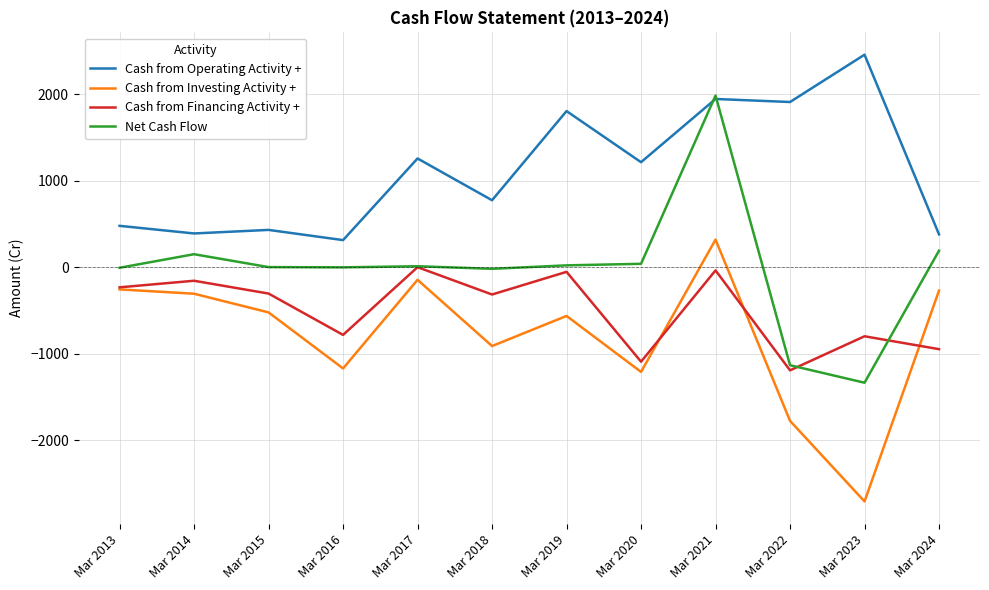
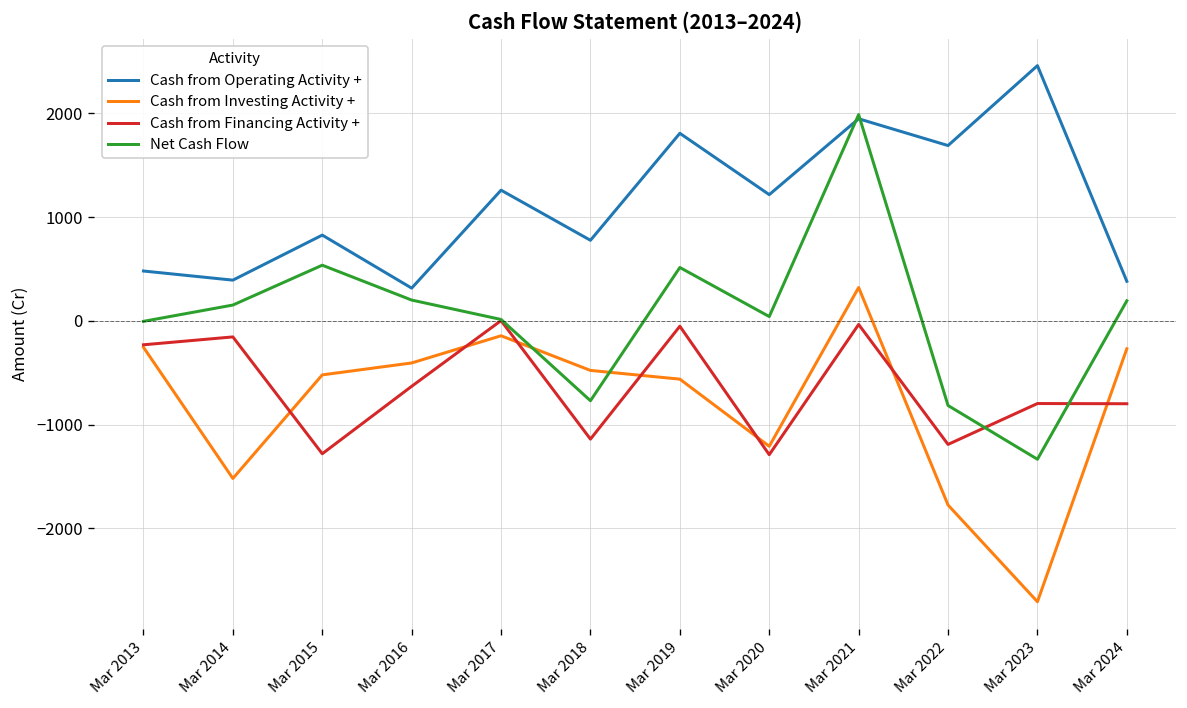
Cash from Investing Activity +, Mar 2014: -300 -> -1500
Cash from Operating Activity +, Mar 2015: 400 -> 800
Cash from Financing Activity +, Mar 2015: -300 -> -1300
Net Cash Flow, Mar 2015: 0 -> 500
Cash from Investing Activity +, Mar 2016: -1200 -> -400
Cash from Financing Activity +, Mar 2016: -800 -> -600
Net Cash Flow, Mar 2016: 0 -> 200
Cash from Investing Activity +, Mar 2018: -900 -> -500
Cash from Financing Activity +, Mar 2018: -300 -> -1100
Net Cash Flow, Mar 2018: 0 -> -800
Net Cash Flow, Mar 2019: 0 -> 500
Cash from Financing Activity +, Mar 2020: -1100 -> -1300
Cash from Operating Activity +, Mar 2022: 1900 -> 1700
Net Cash Flow, Mar 2022: -1100 -> -800
Cash from Financing Activity +, Mar 2024: -900 -> -800
